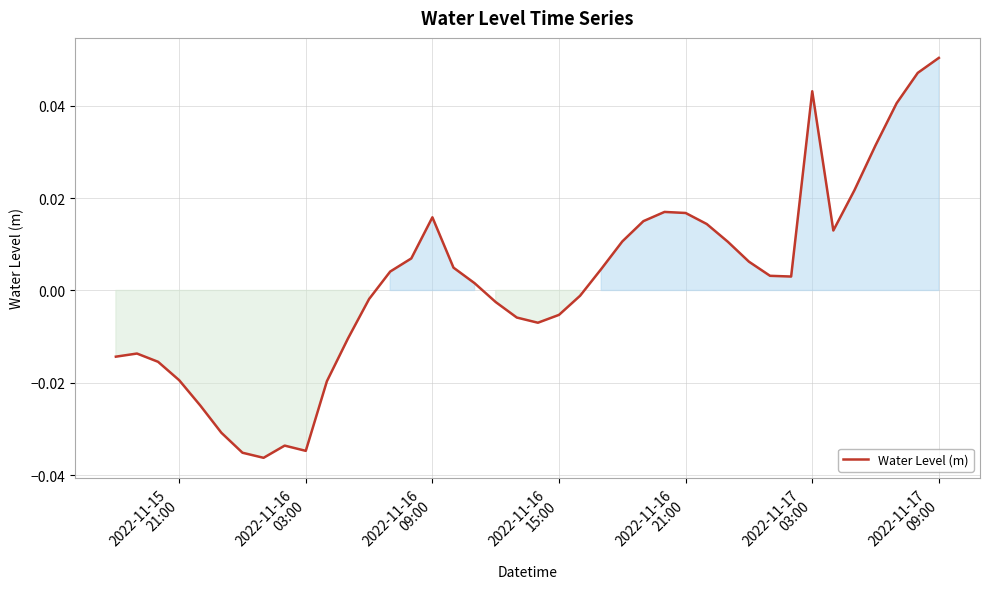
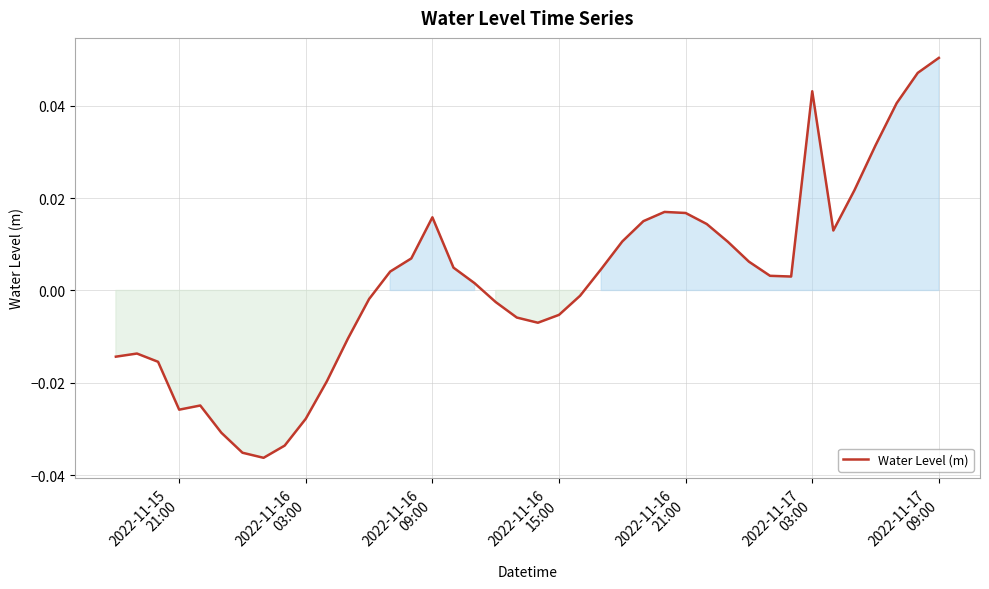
2022-11-15 21:00: -0.019 -> -0.026
2022-11-16 03:00: -0.035 -> -0.028
